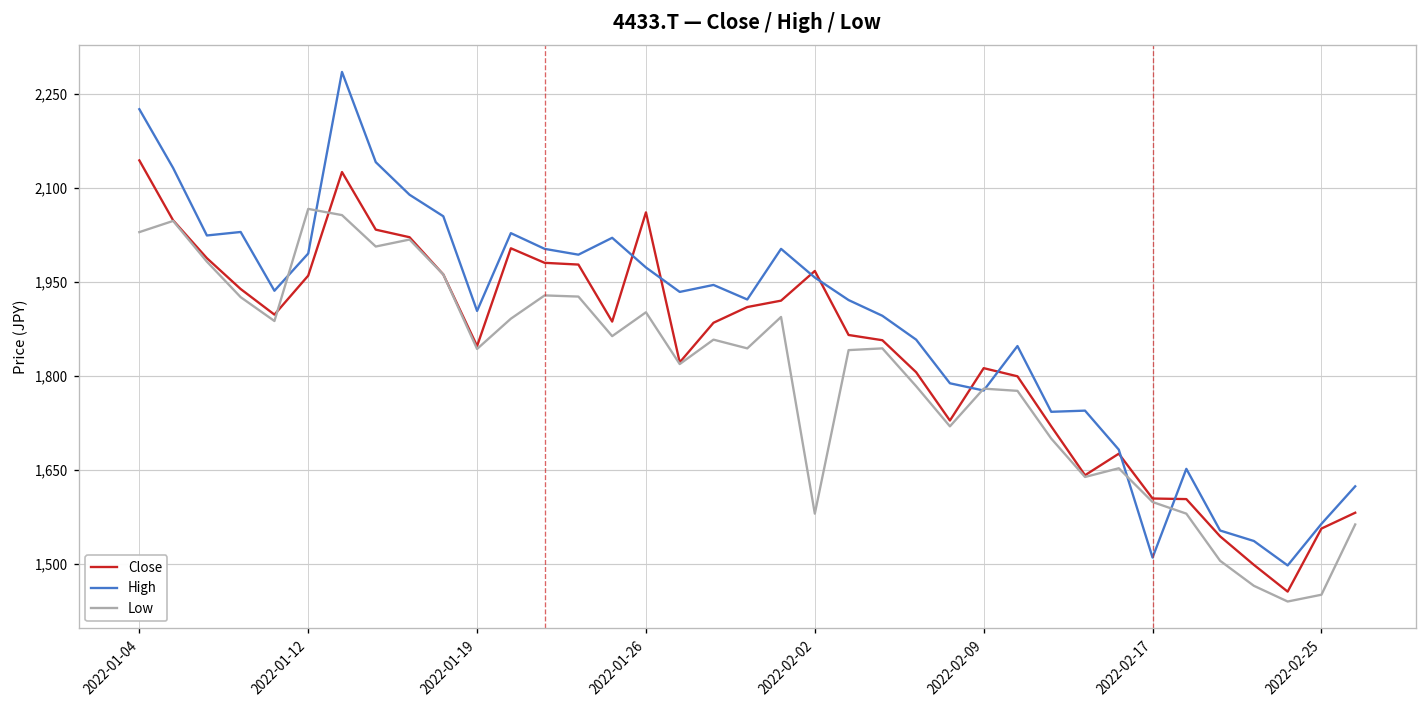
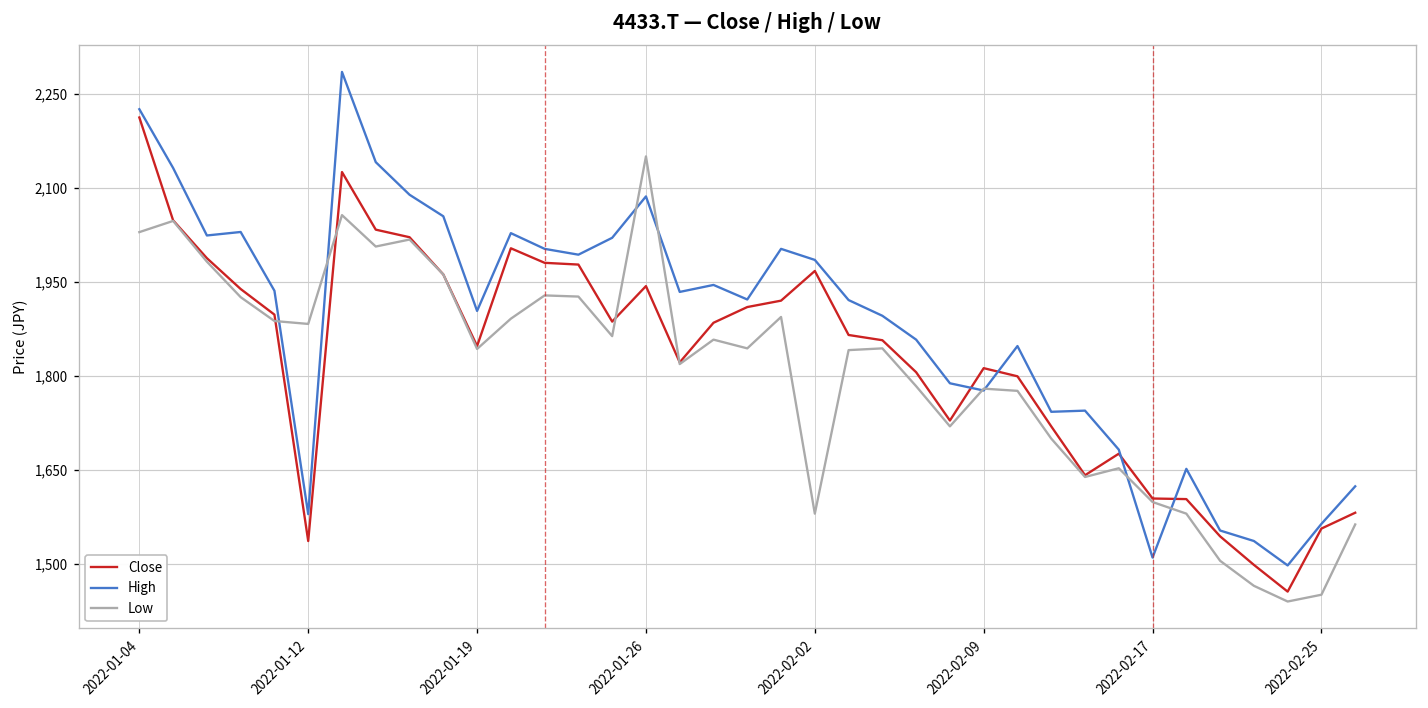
Close, 2022-01-04: 2,140 -> 2,210
Close, 2022-01-12: 1,960 -> 1,540
High, 2022-01-12: 2,000 -> 1,580
Low, 2022-01-12: 2,070 -> 1,880
Close, 2022-01-26: 2,060 -> 1,940
High, 2022-01-26: 1,970 -> 2,090
Low, 2022-01-26: 1,900 -> 2,150
High, 2022-02-02: 1,960 -> 1,990
